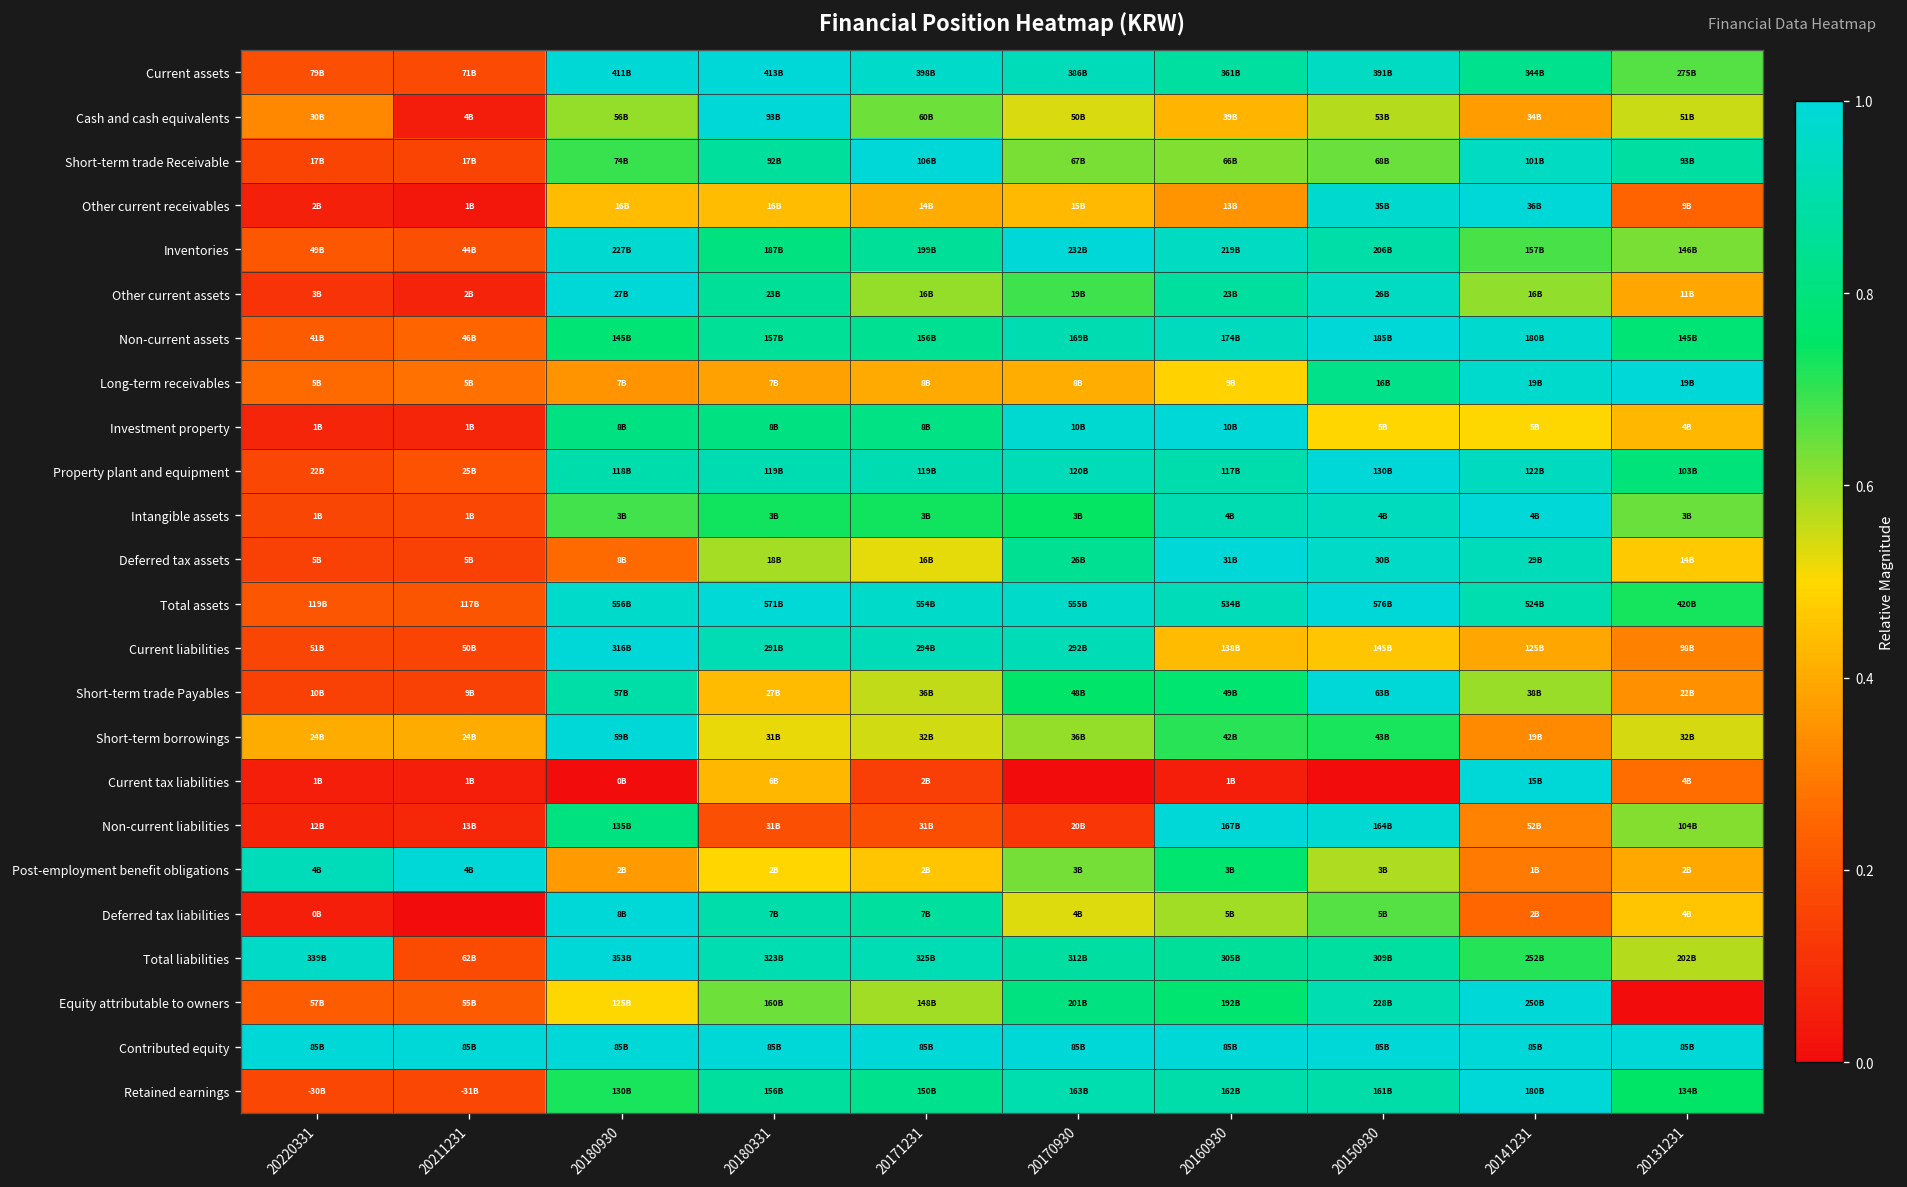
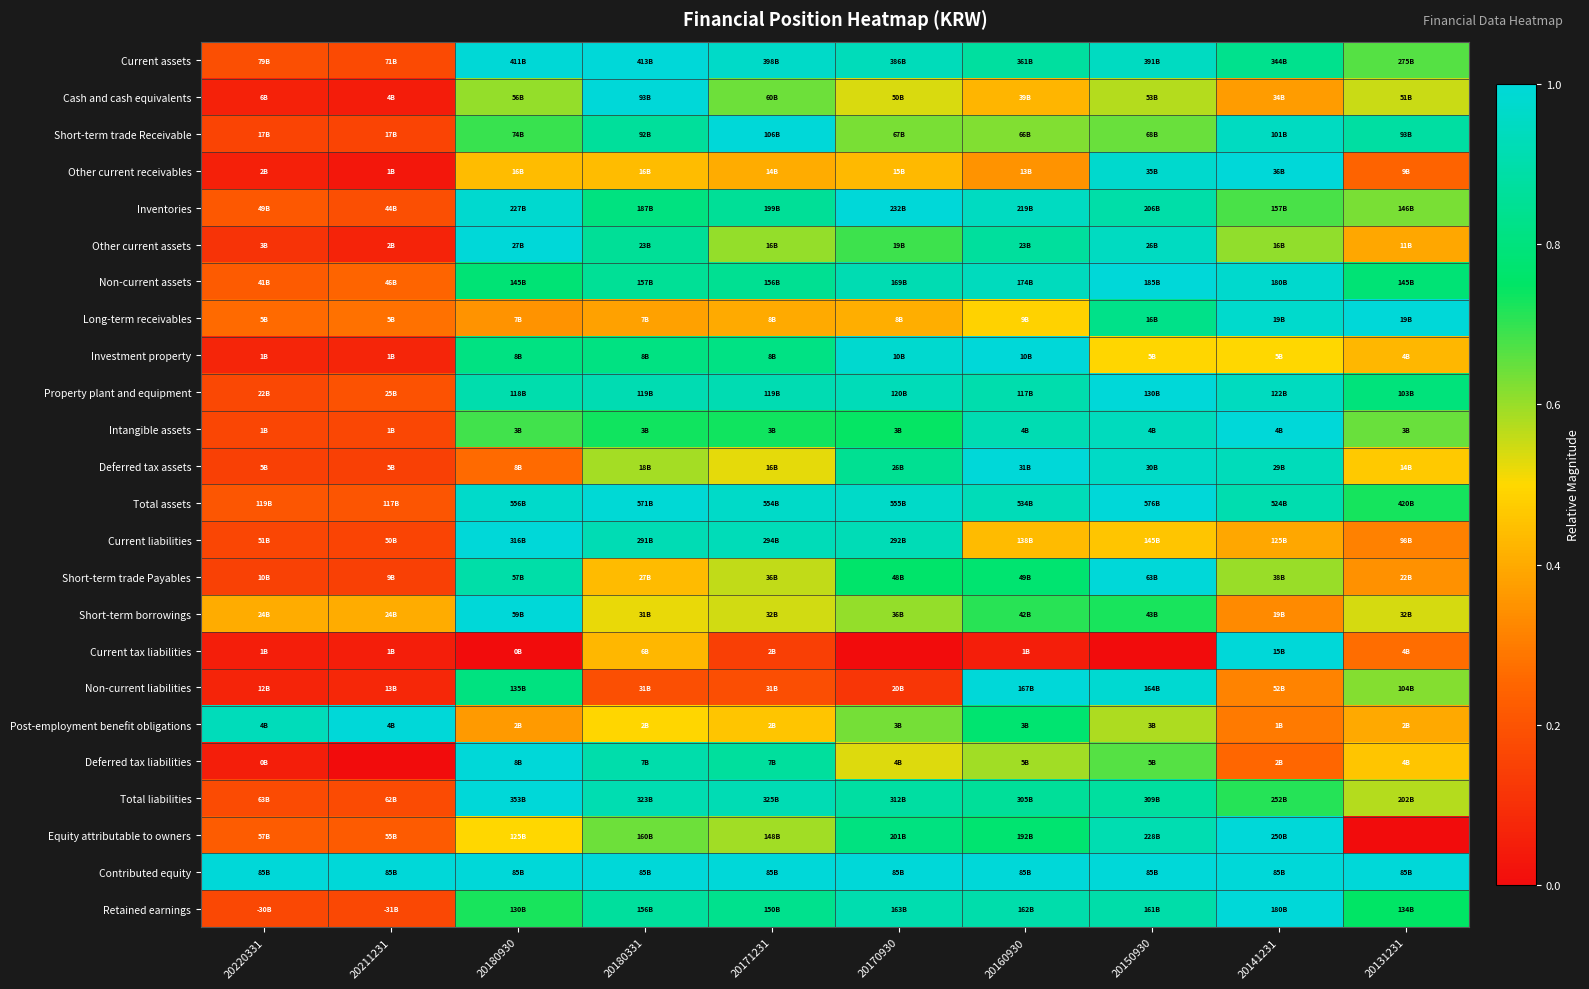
Cash and cash equivalents, 20220331: 30B -> 6B
Total liabilities, 20220331: 339B -> 63B
